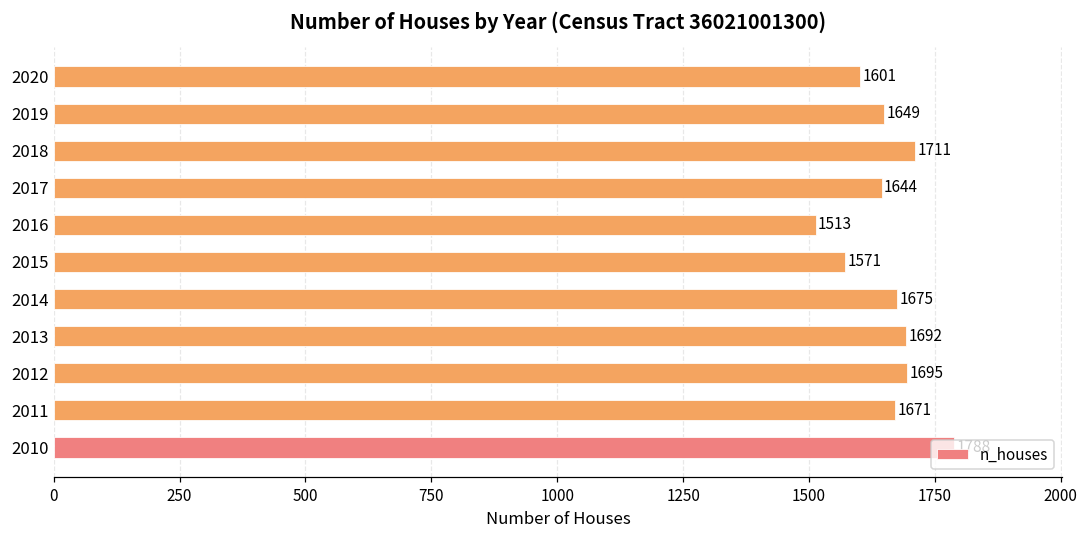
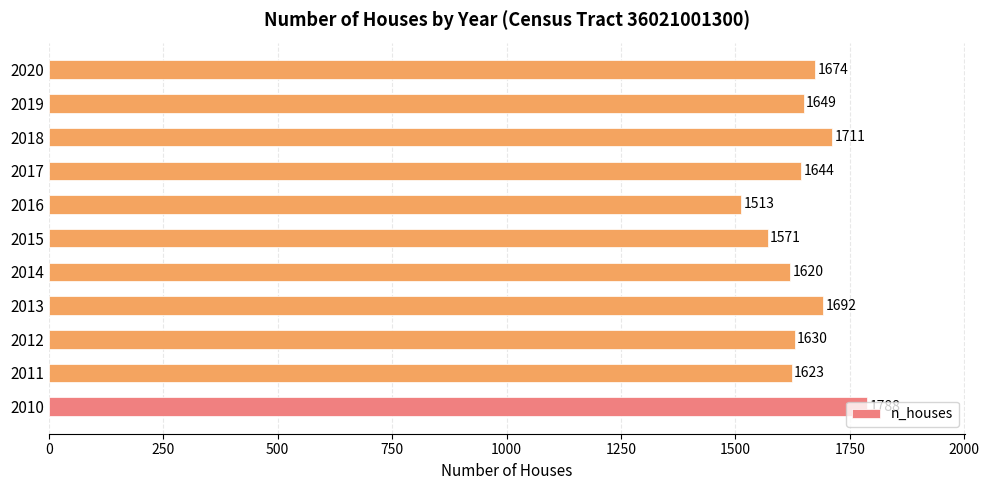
2020: 1601 -> 1674
2014: 1675 -> 1620
2012: 1695 -> 1630
2011: 1671 -> 1623
